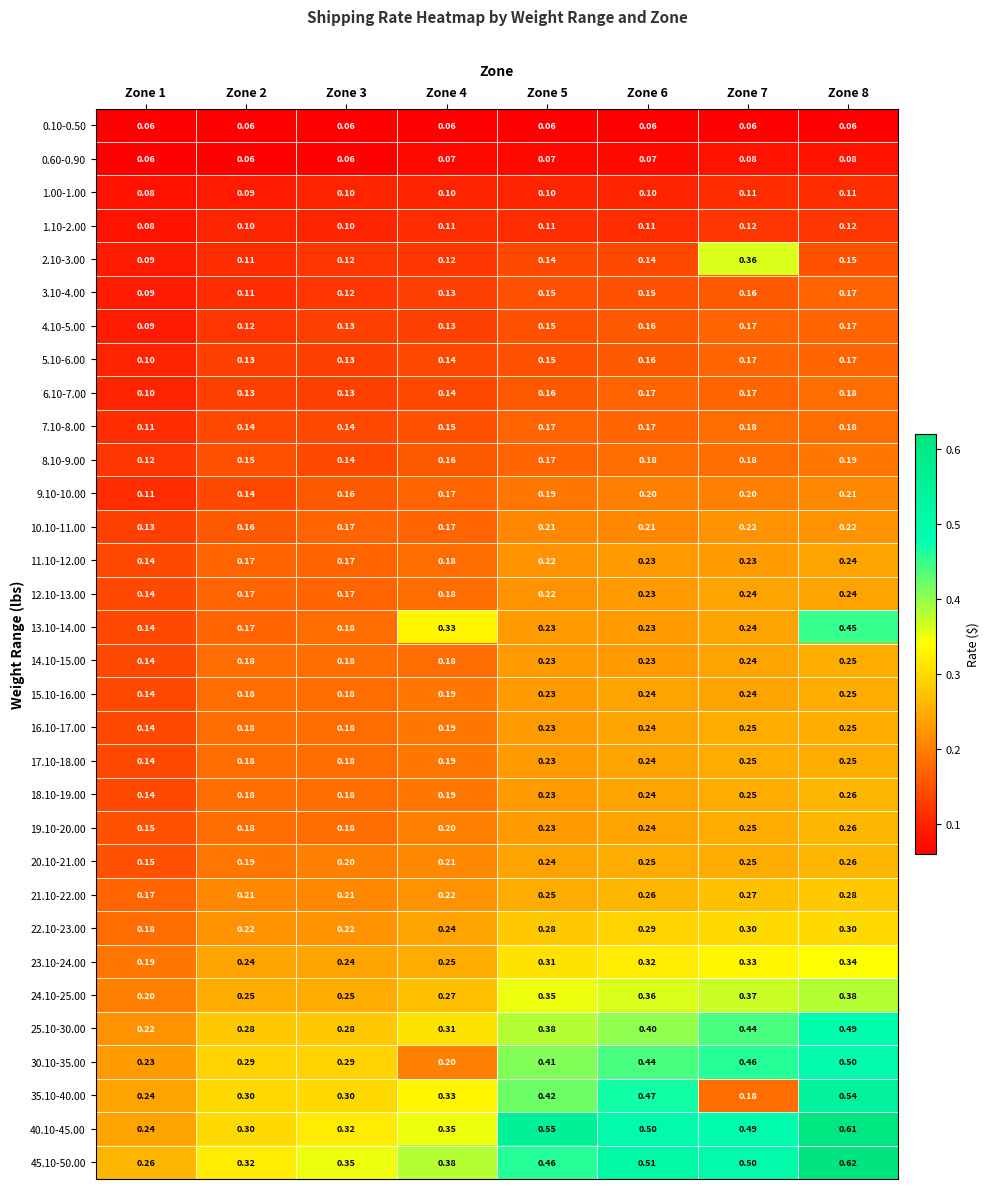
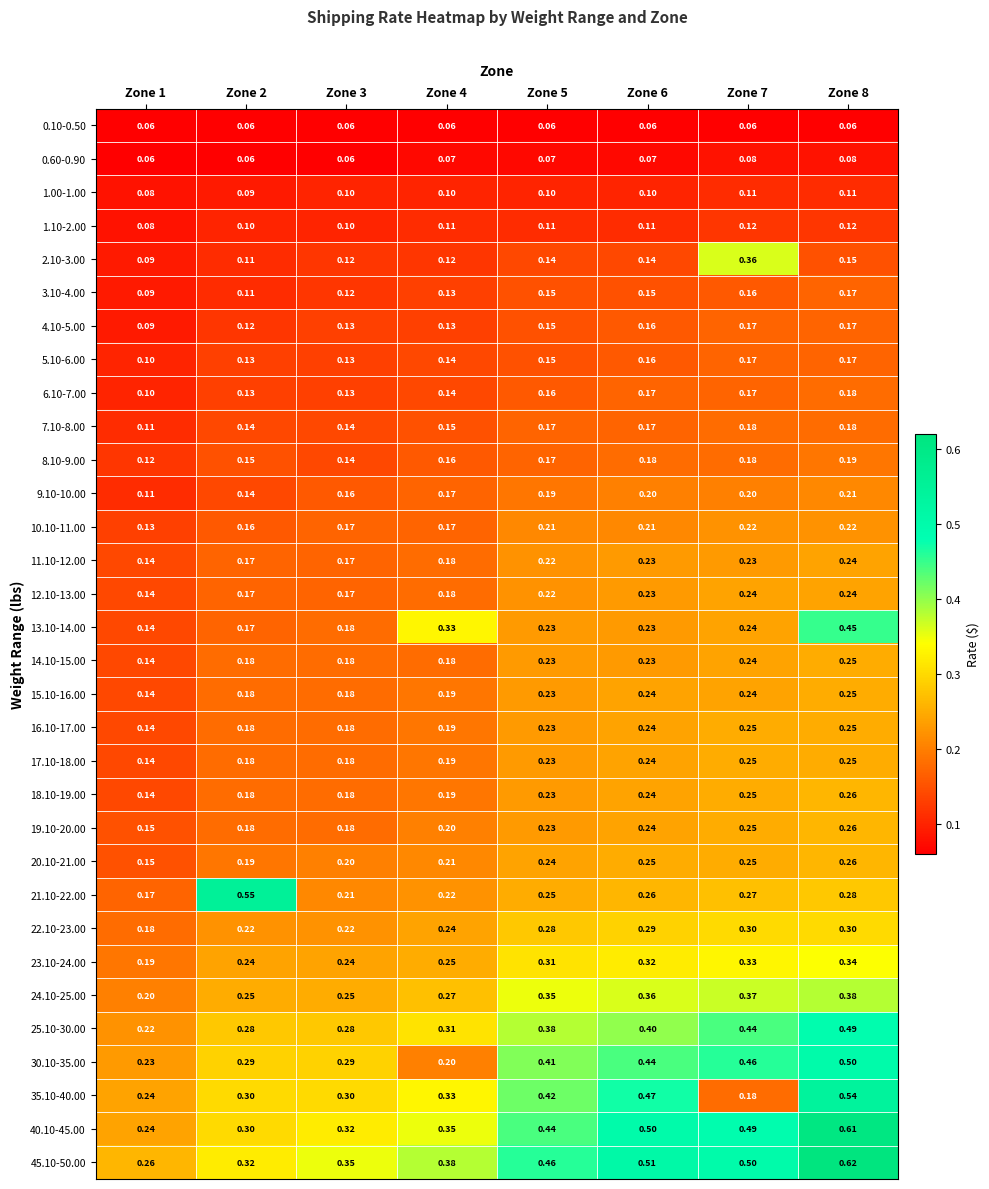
21.10-22.00, Zone 2: 0.21 -> 0.55
40.10-45.00, Zone 5: 0.55 -> 0.44
